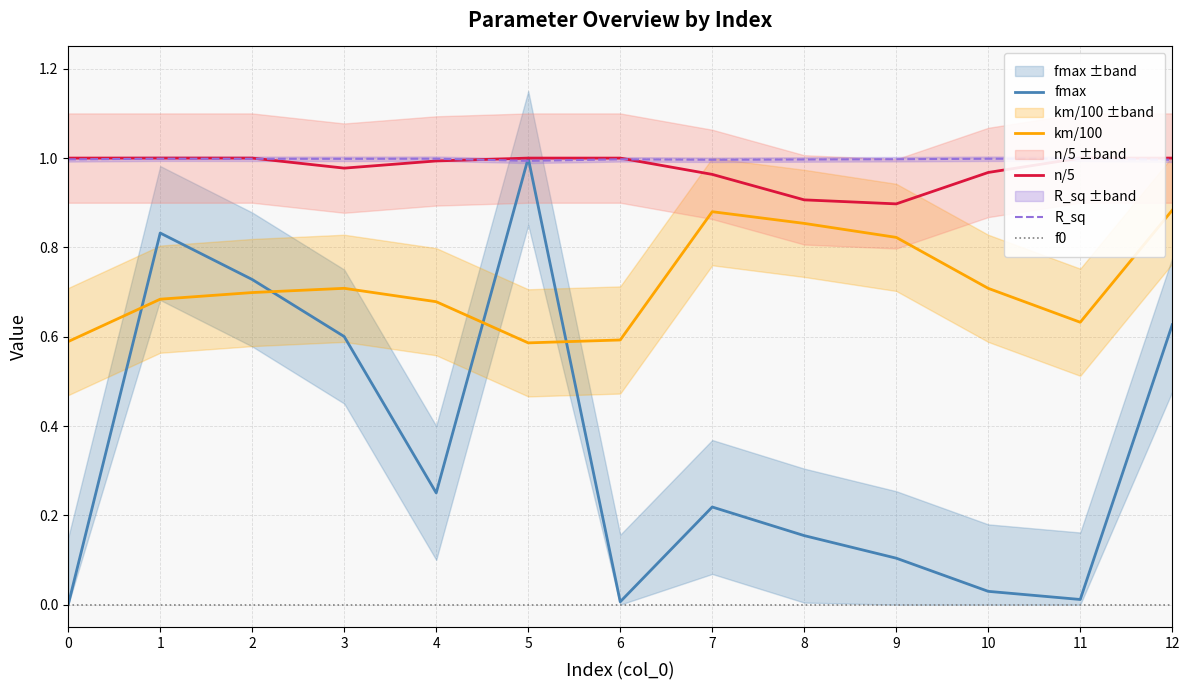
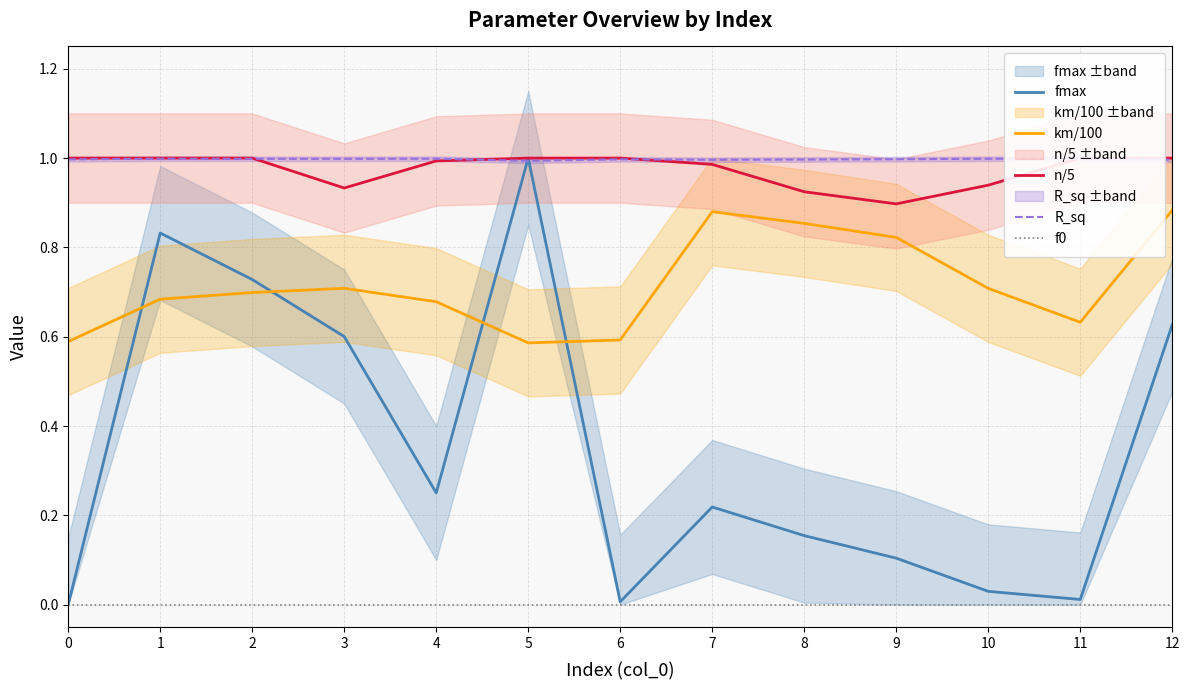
n/5, 3: 0.98 -> 0.93
n/5, 7: 0.96 -> 0.99
n/5, 8: 0.91 -> 0.92
n/5, 10: 0.97 -> 0.94
